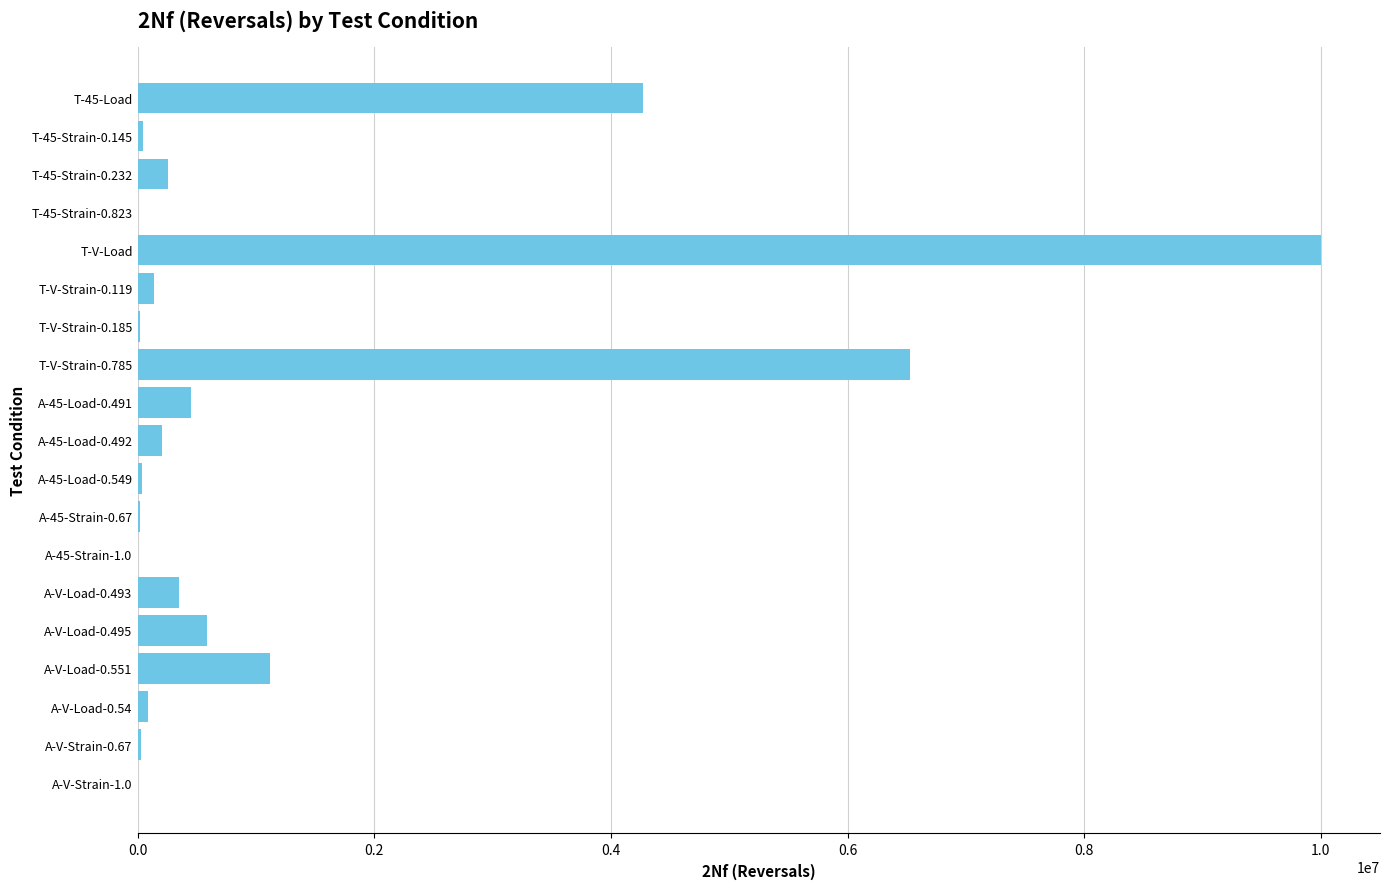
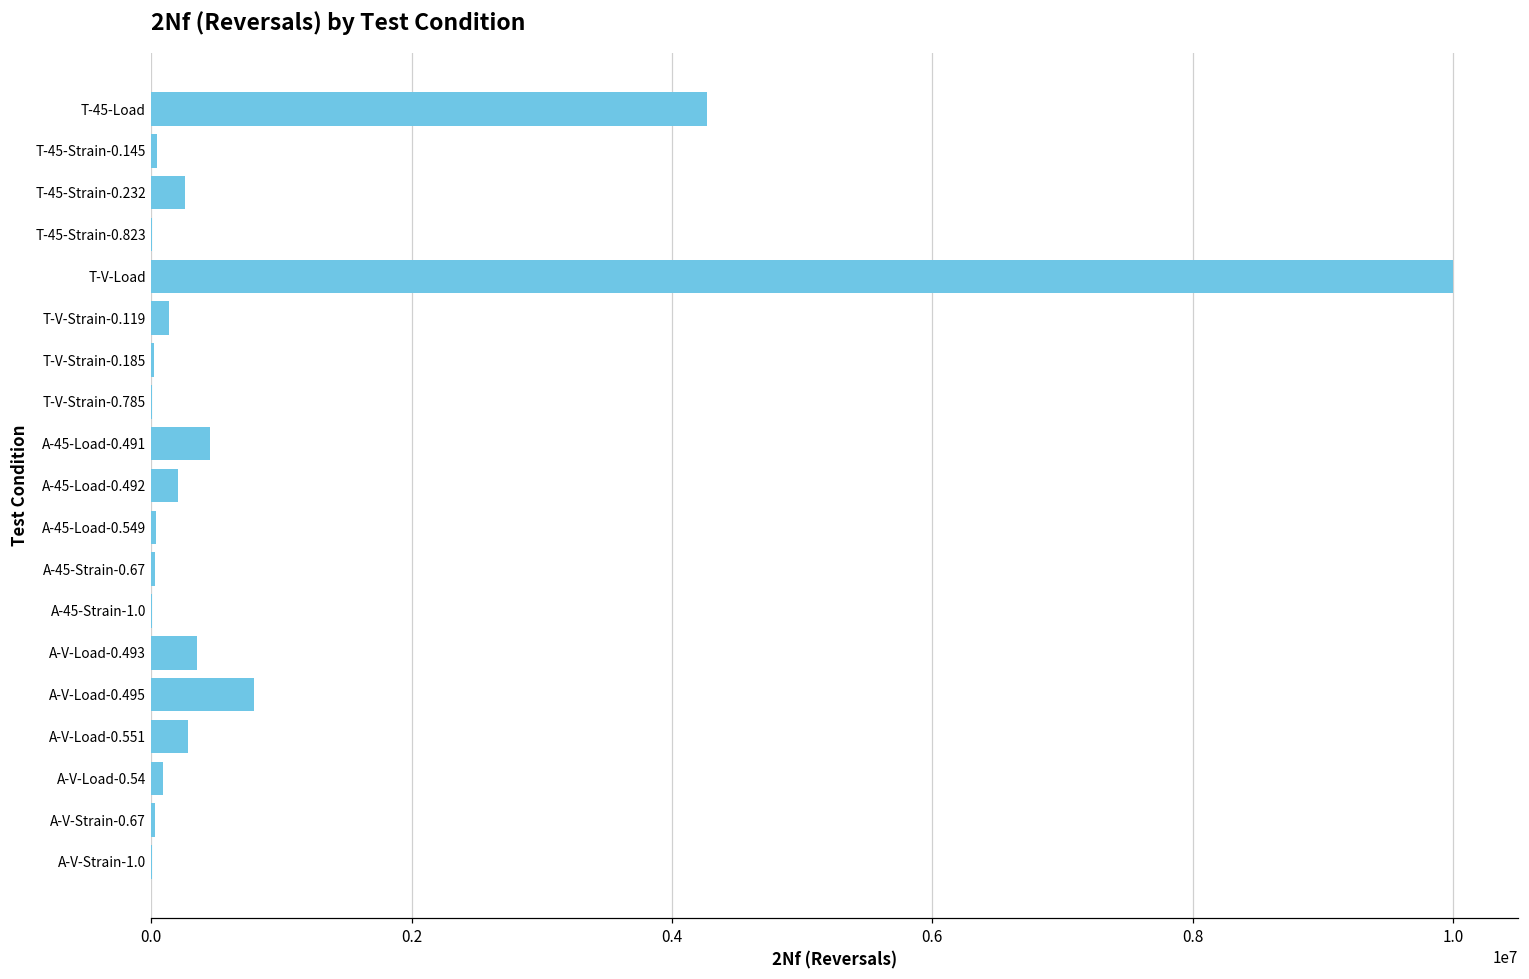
T-V-Strain-0.785: 6530000 -> 0
A-V-Load-0.495: 580000 -> 790000
A-V-Load-0.551: 1120000 -> 280000
